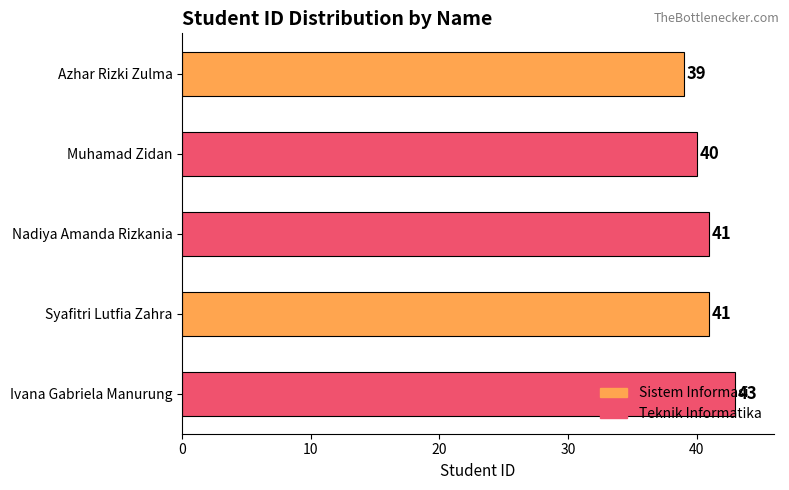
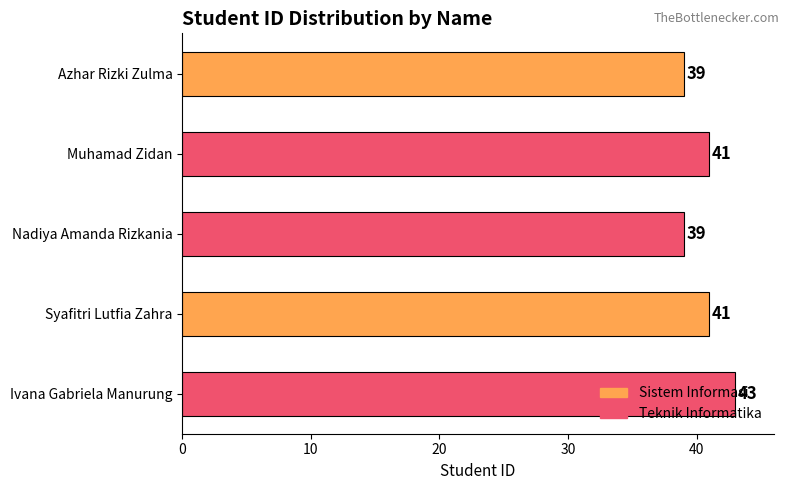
Muhamad Zidan: 40 -> 41
Nadiya Amanda Rizkania: 41 -> 39
